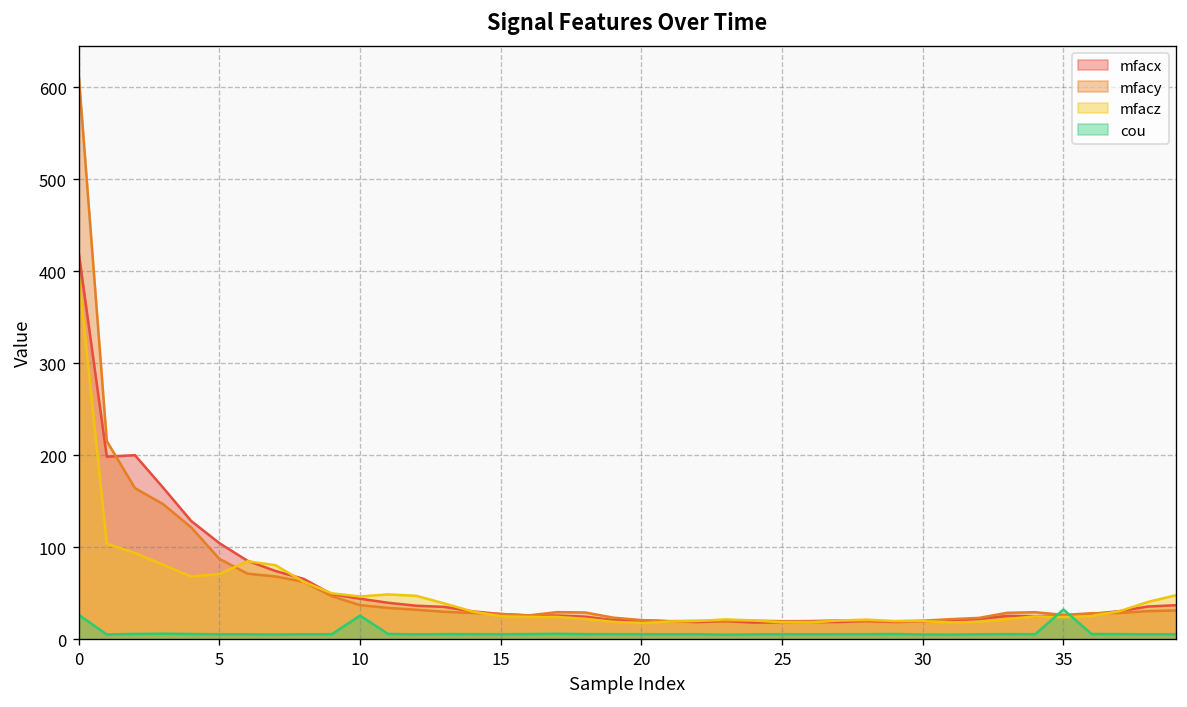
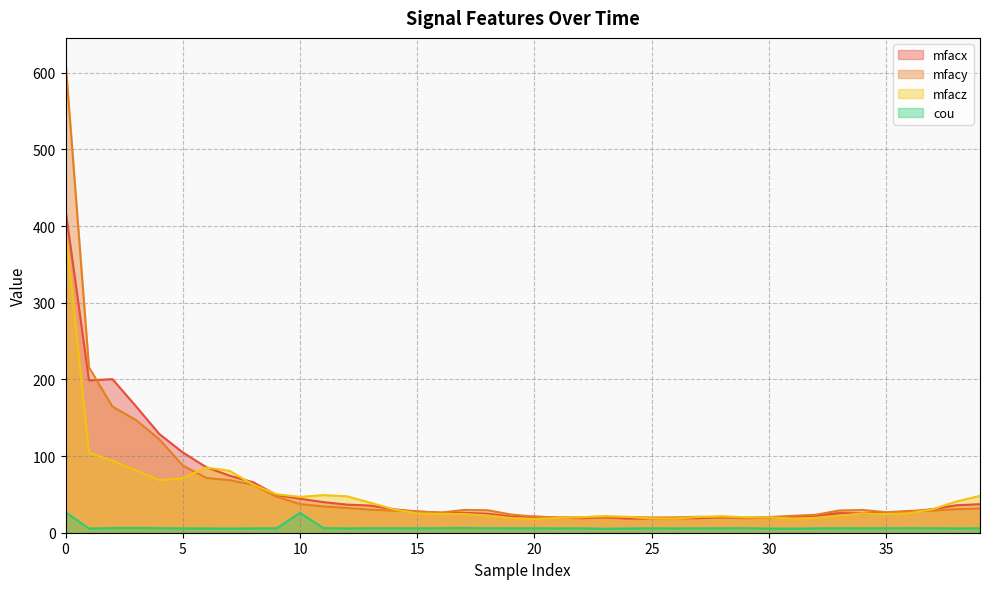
cou, 35: 30 -> 10
